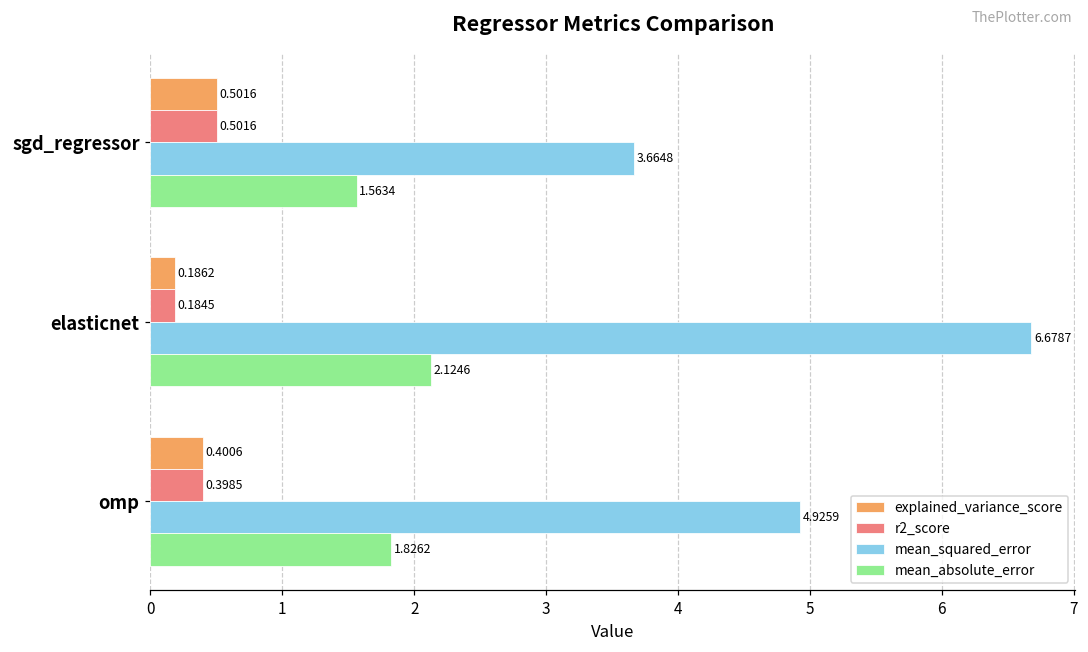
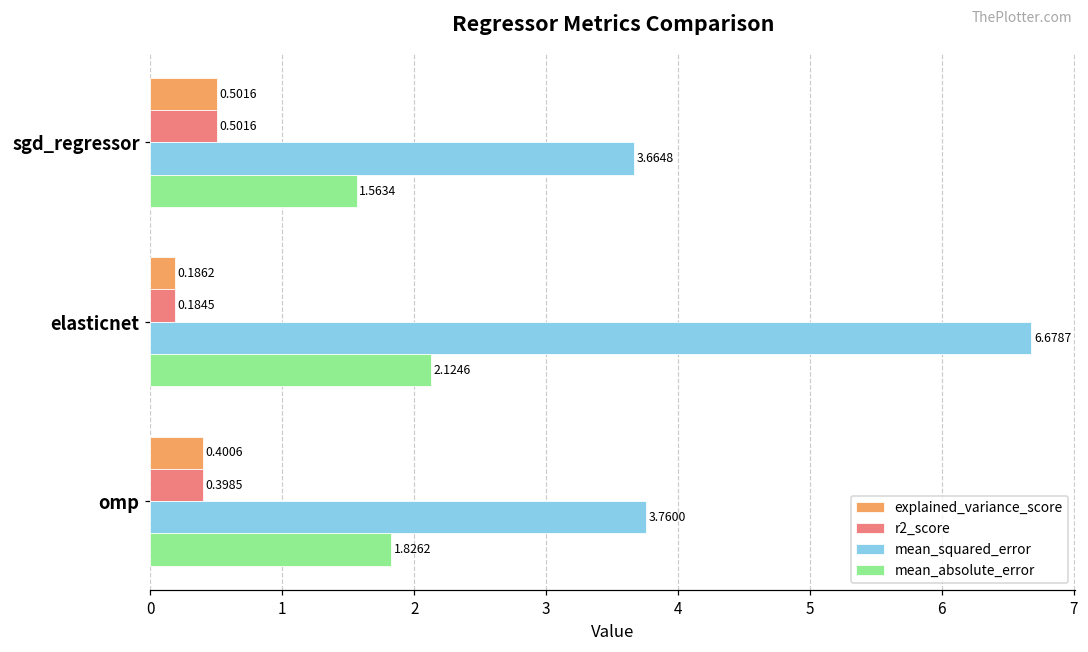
mean_squared_error, omp: 4.9259 -> 3.7600
